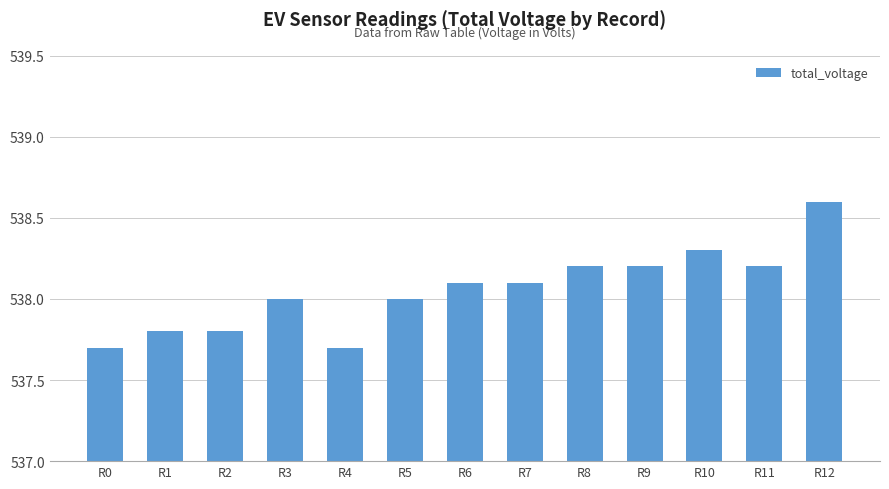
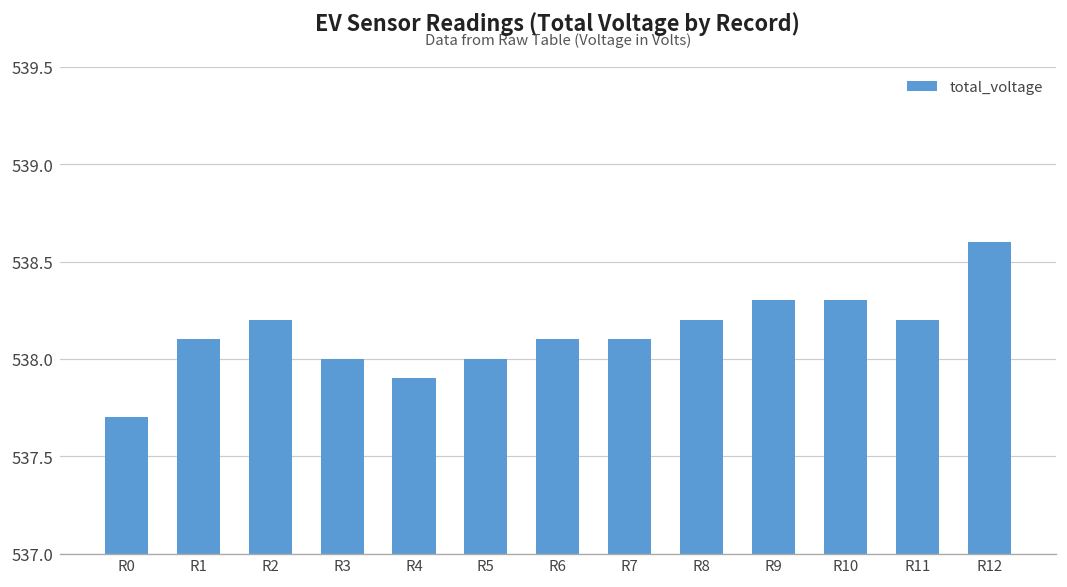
R1: 537.8 -> 538.1
R2: 537.8 -> 538.2
R4: 537.7 -> 537.9
R9: 538.2 -> 538.3
